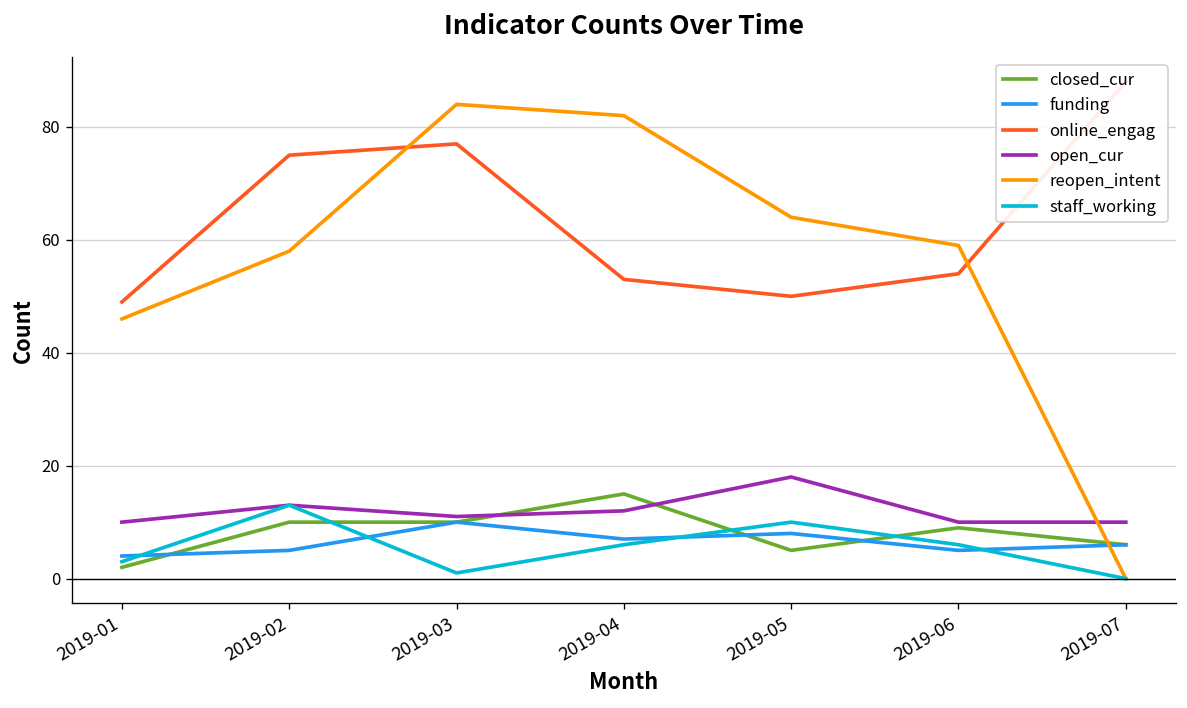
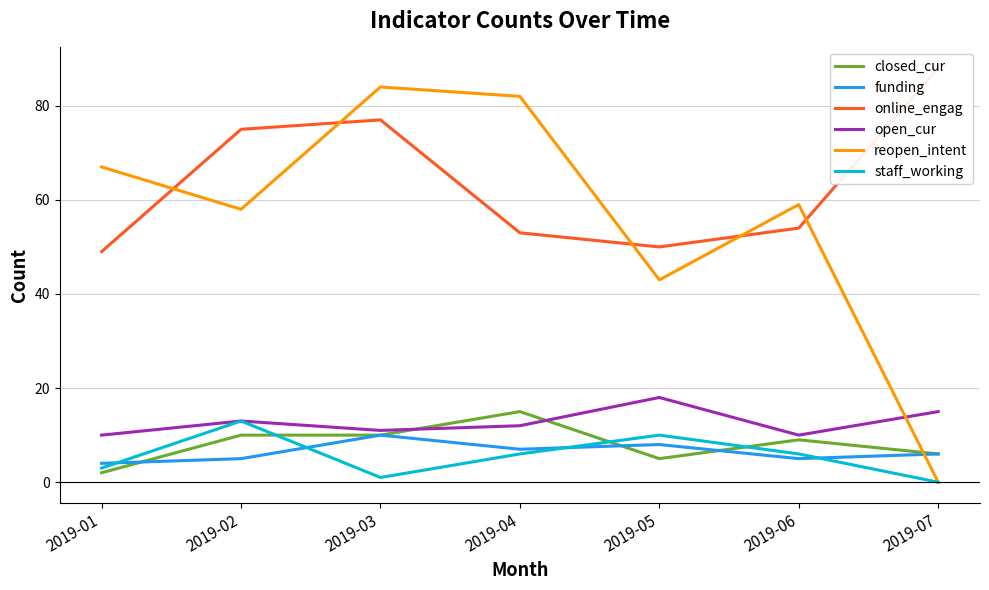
reopen_intent, 2019-01: 46 -> 67
reopen_intent, 2019-05: 64 -> 43
open_cur, 2019-07: 10 -> 15
